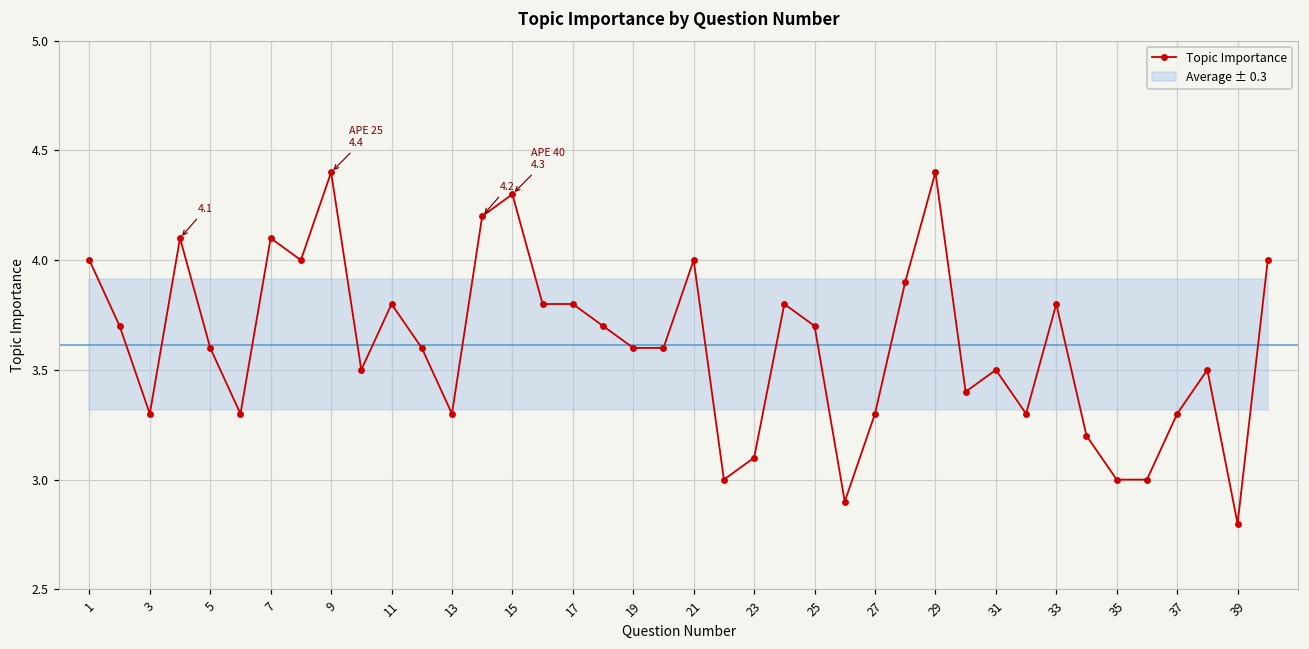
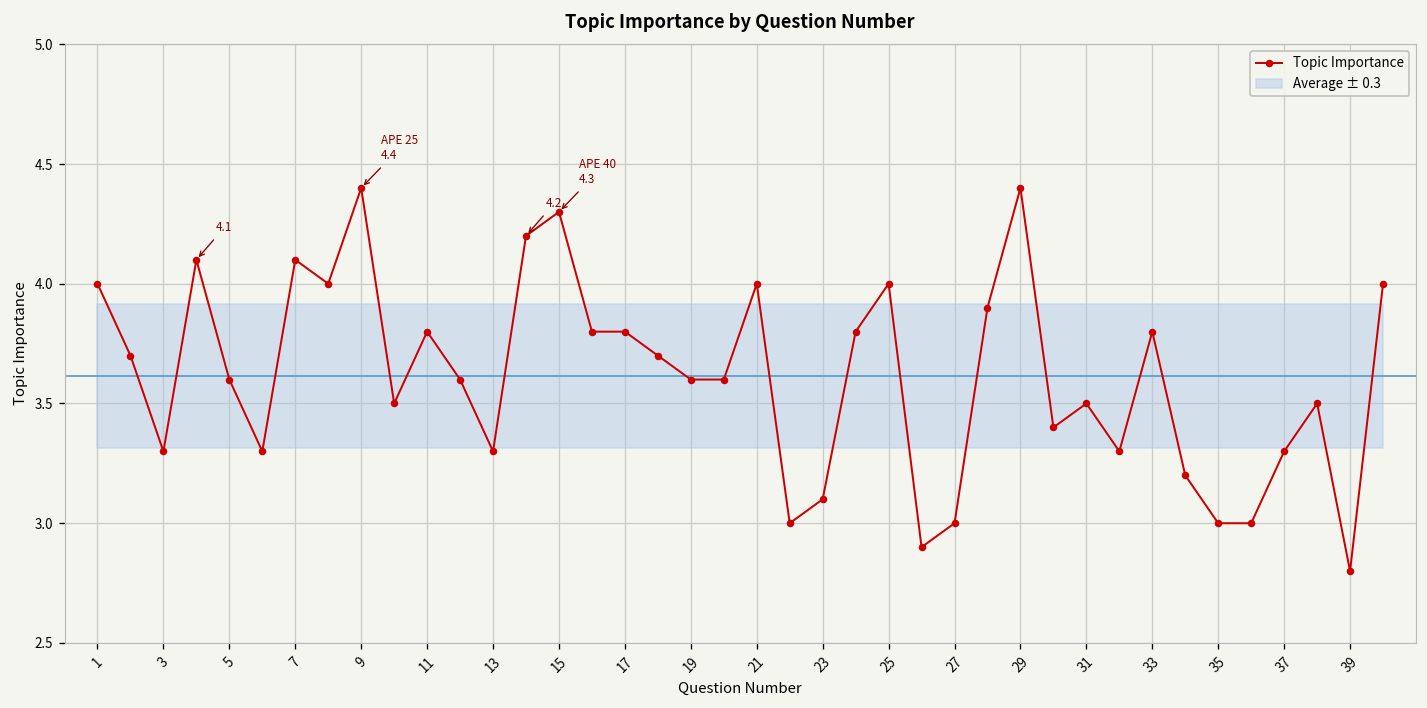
Topic Importance, 25: 3.7 -> 4.0
Topic Importance, 27: 3.3 -> 3.0
